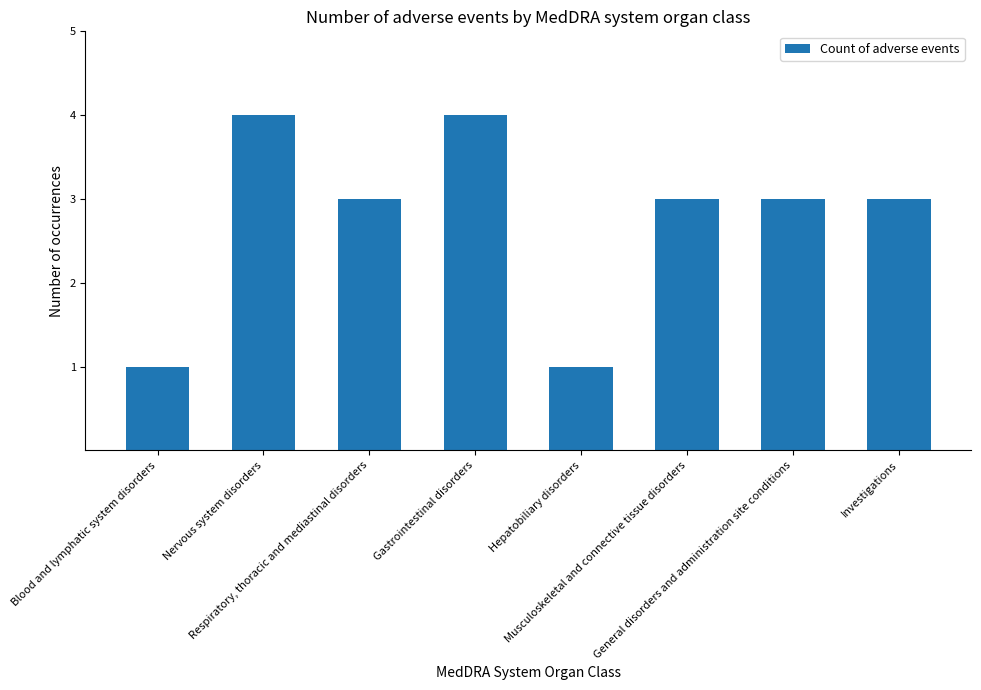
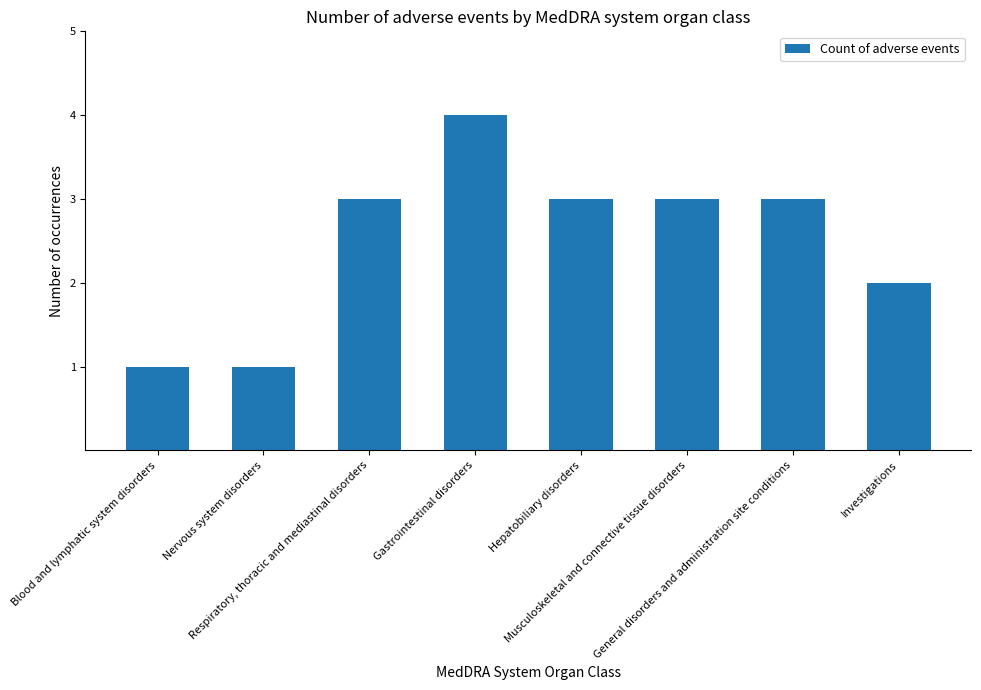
Nervous system disorders: 4 -> 1
Hepatobiliary disorders: 1 -> 3
Investigations: 3 -> 2
